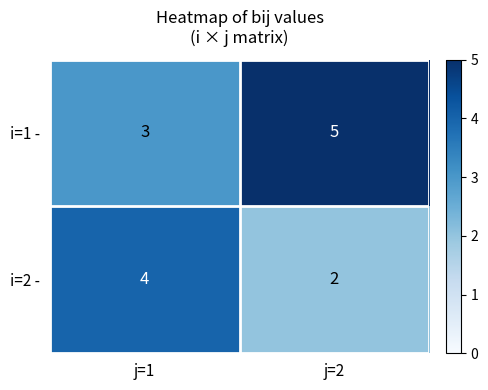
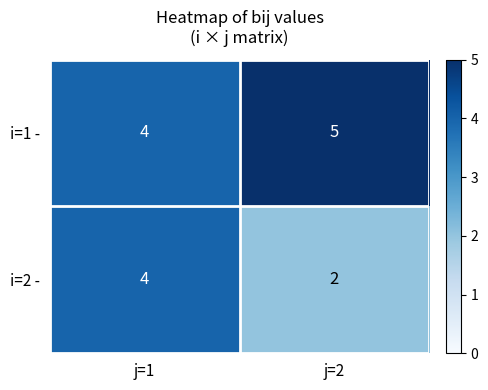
i=1 -, j=1: 3 -> 4
